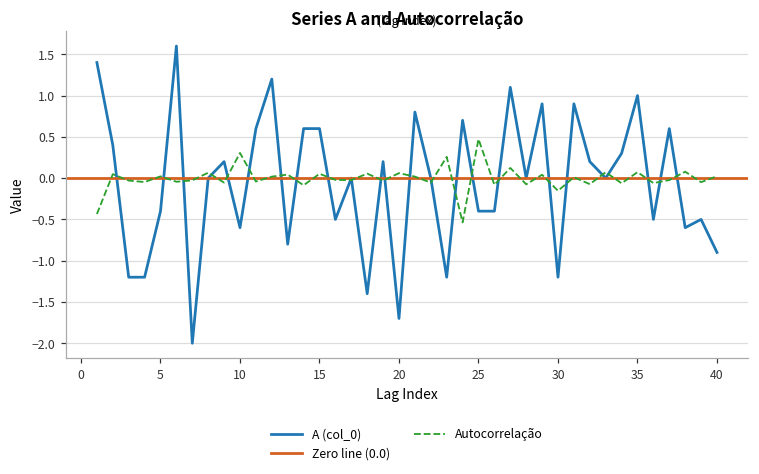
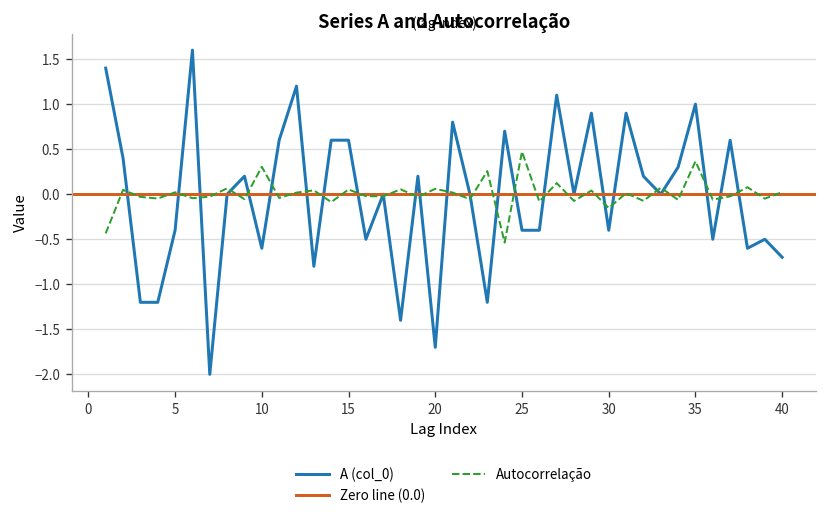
A (col_0), 30: -1.2 -> -0.4
Autocorrelação, 35: 0.1 -> 0.4
A (col_0), 40: -0.9 -> -0.7
